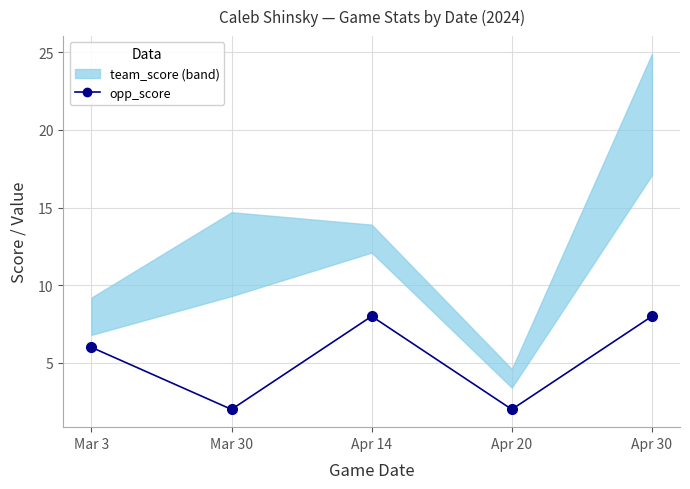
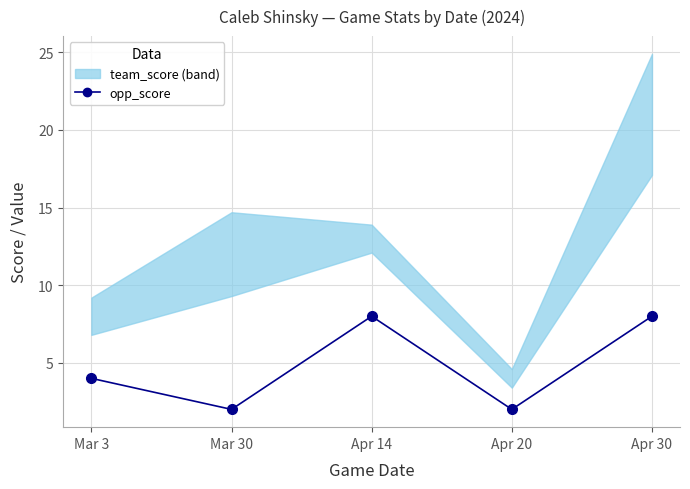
opp_score, Mar 3: 6 -> 4
